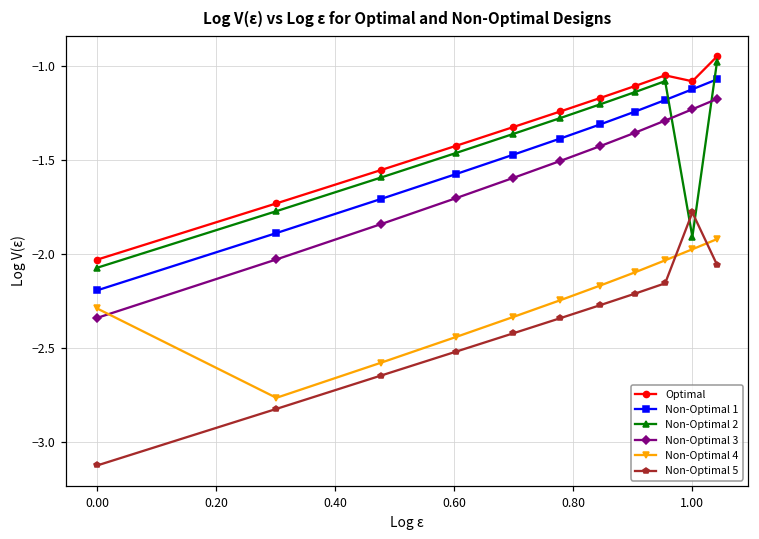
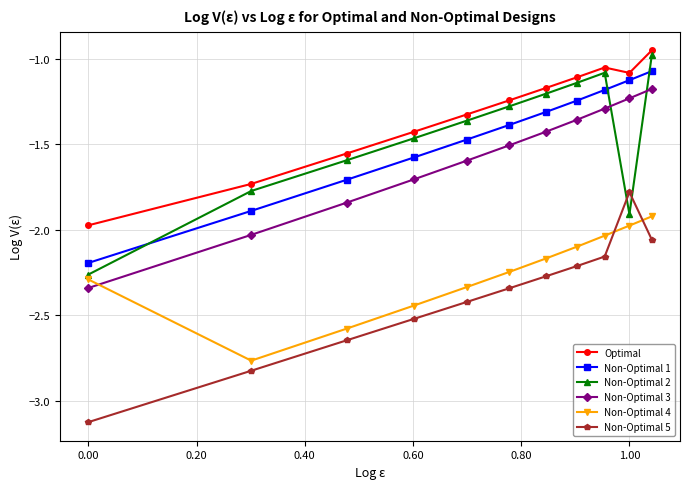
Optimal, 0.00: -2.03 -> -1.97
Non-Optimal 2, 0.00: -2.07 -> -2.26
